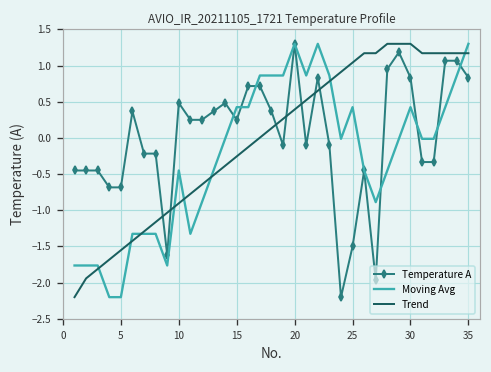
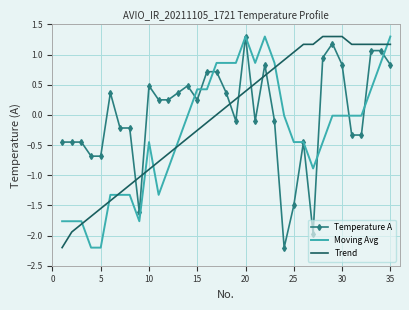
Moving Avg, 25: 0.4 -> -0.5
Moving Avg, 30: 0.4 -> 0.0
